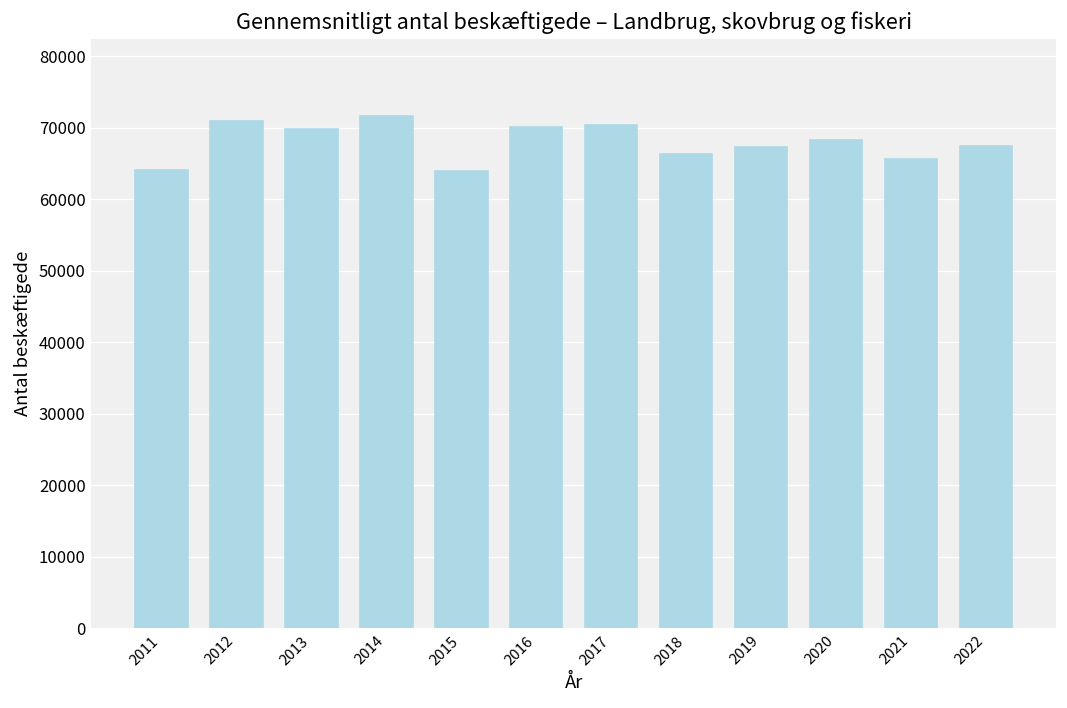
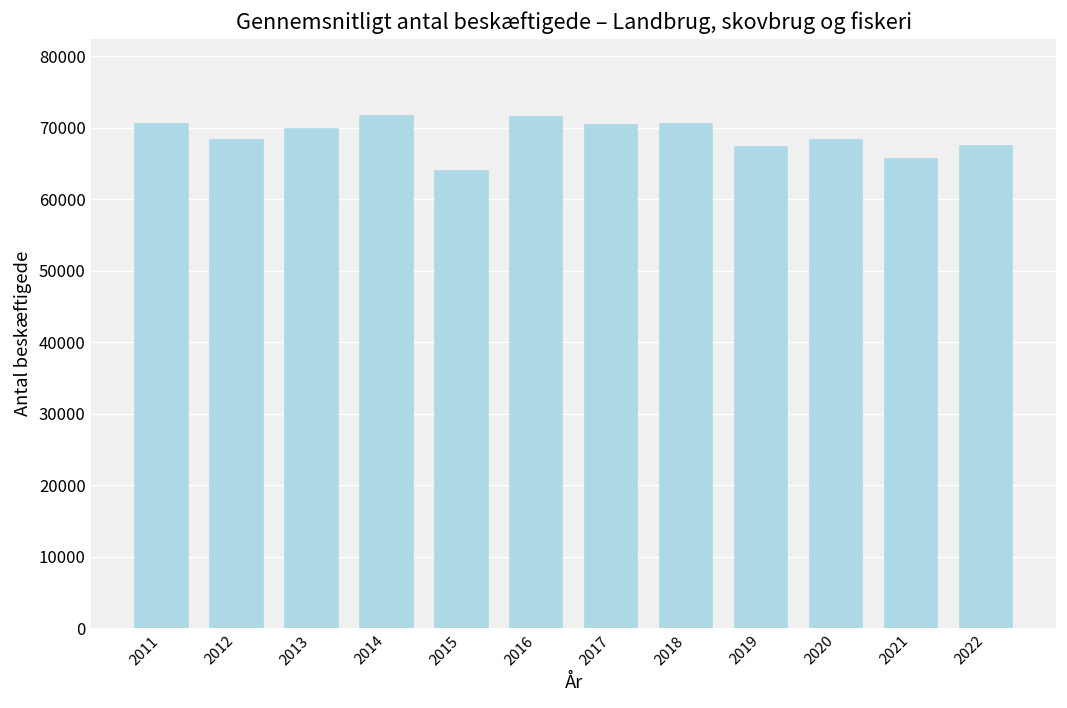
2011: 64000 -> 71000
2012: 71000 -> 68000
2016: 70000 -> 71000
2018: 66000 -> 71000
